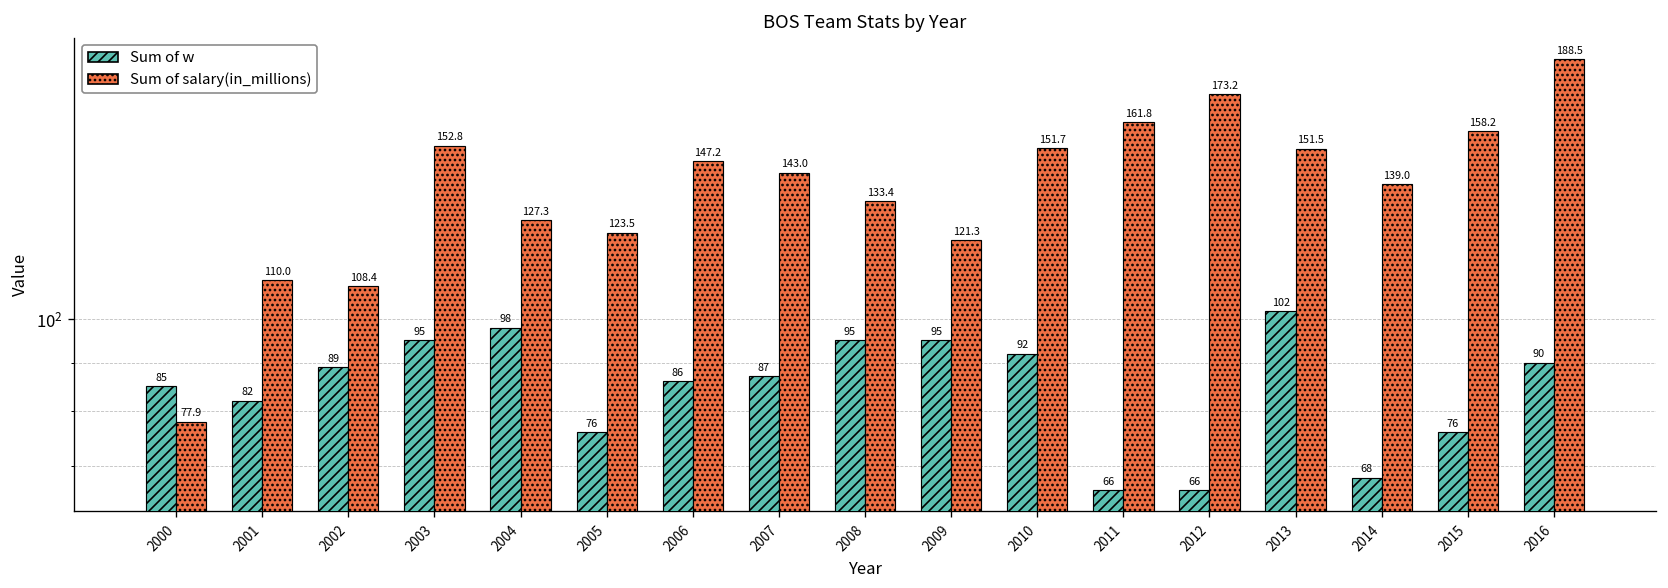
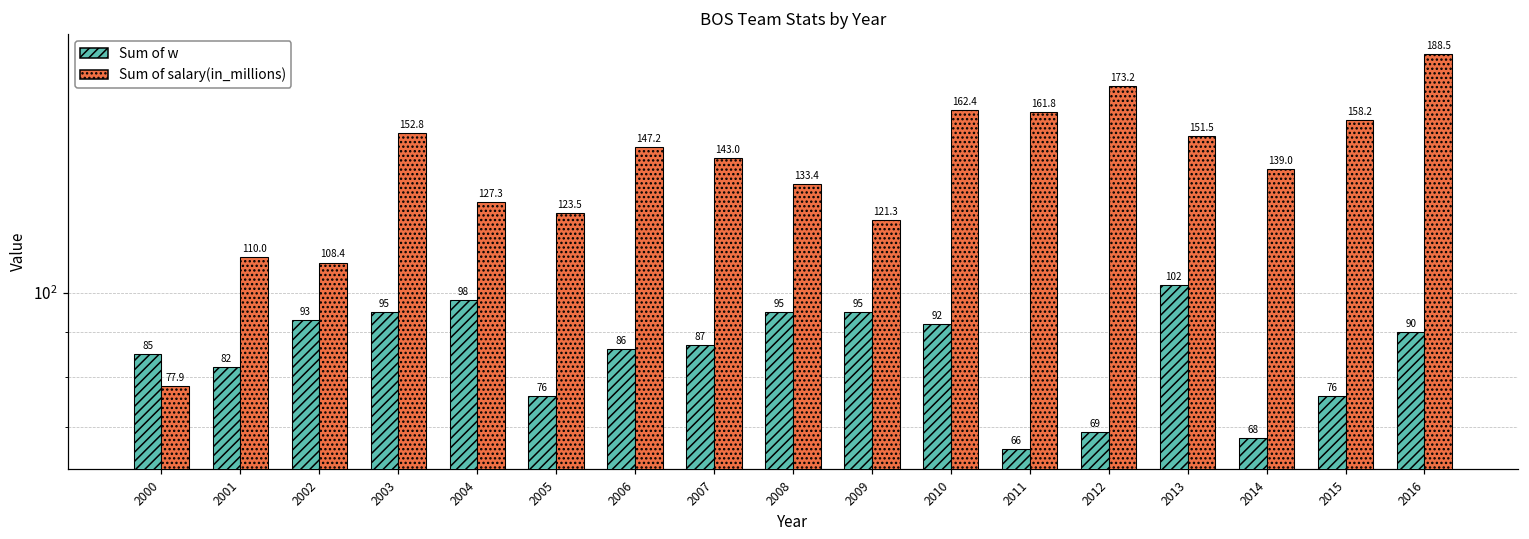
Sum of w, 2002: 89 -> 93
Sum of salary(in_millions), 2010: 151.7 -> 162.4
Sum of w, 2012: 66 -> 69
